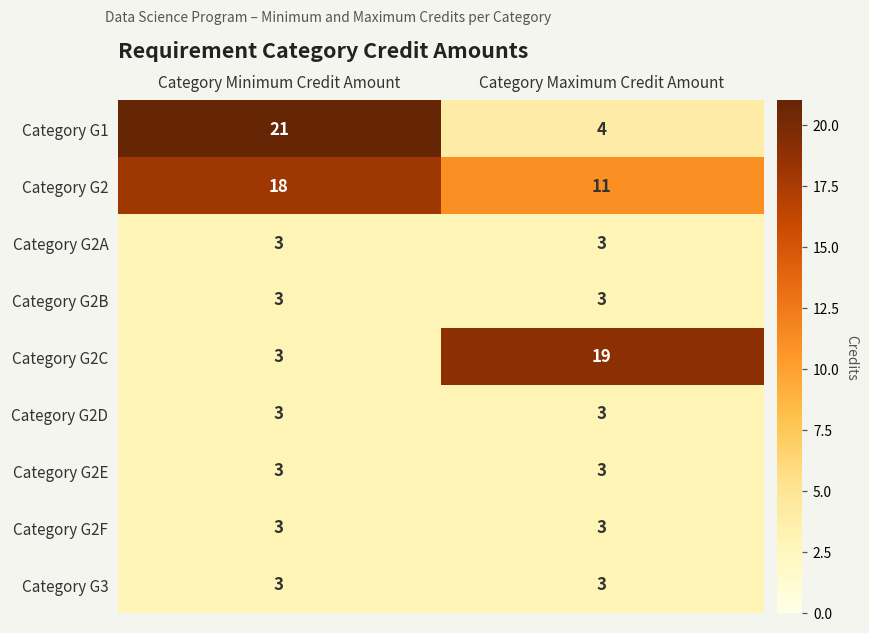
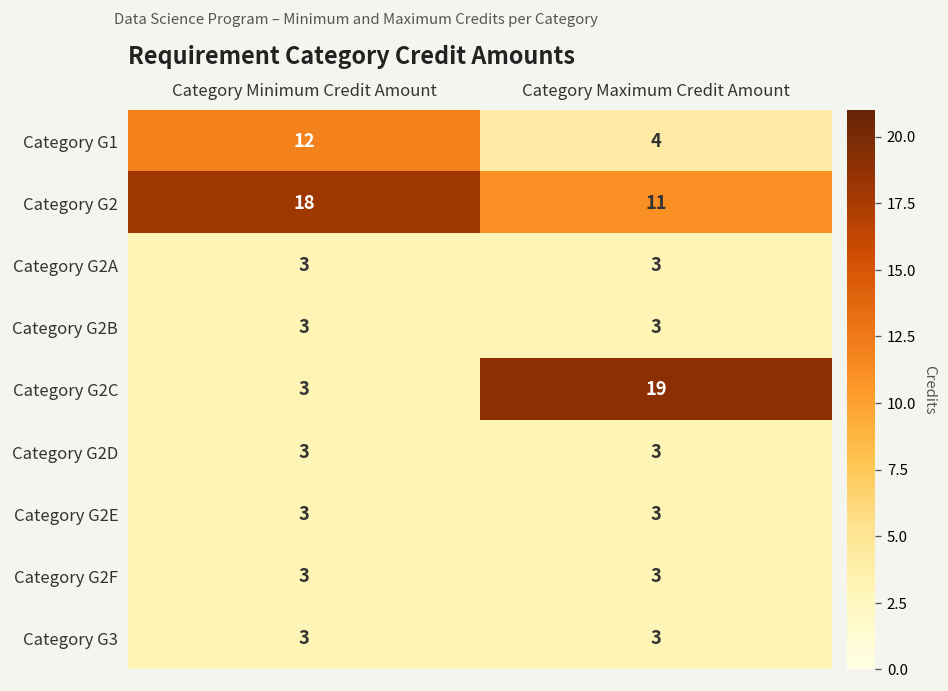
Category G1, Category Minimum Credit Amount: 21 -> 12
